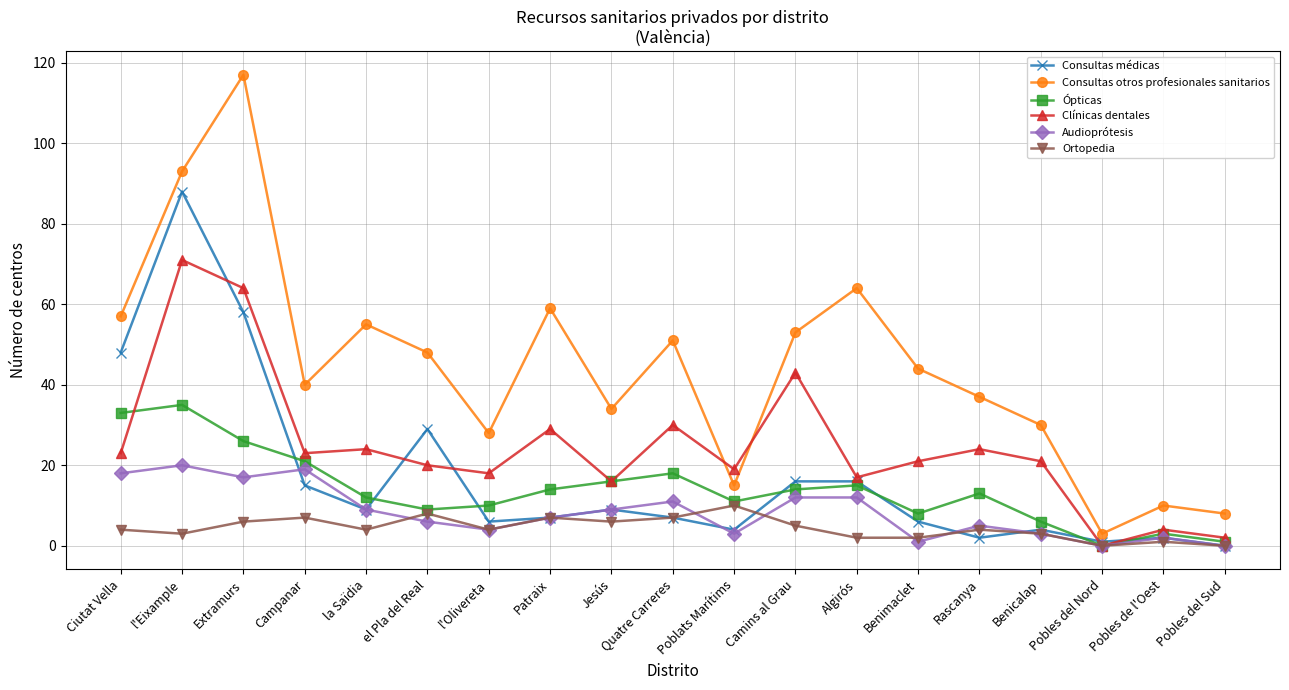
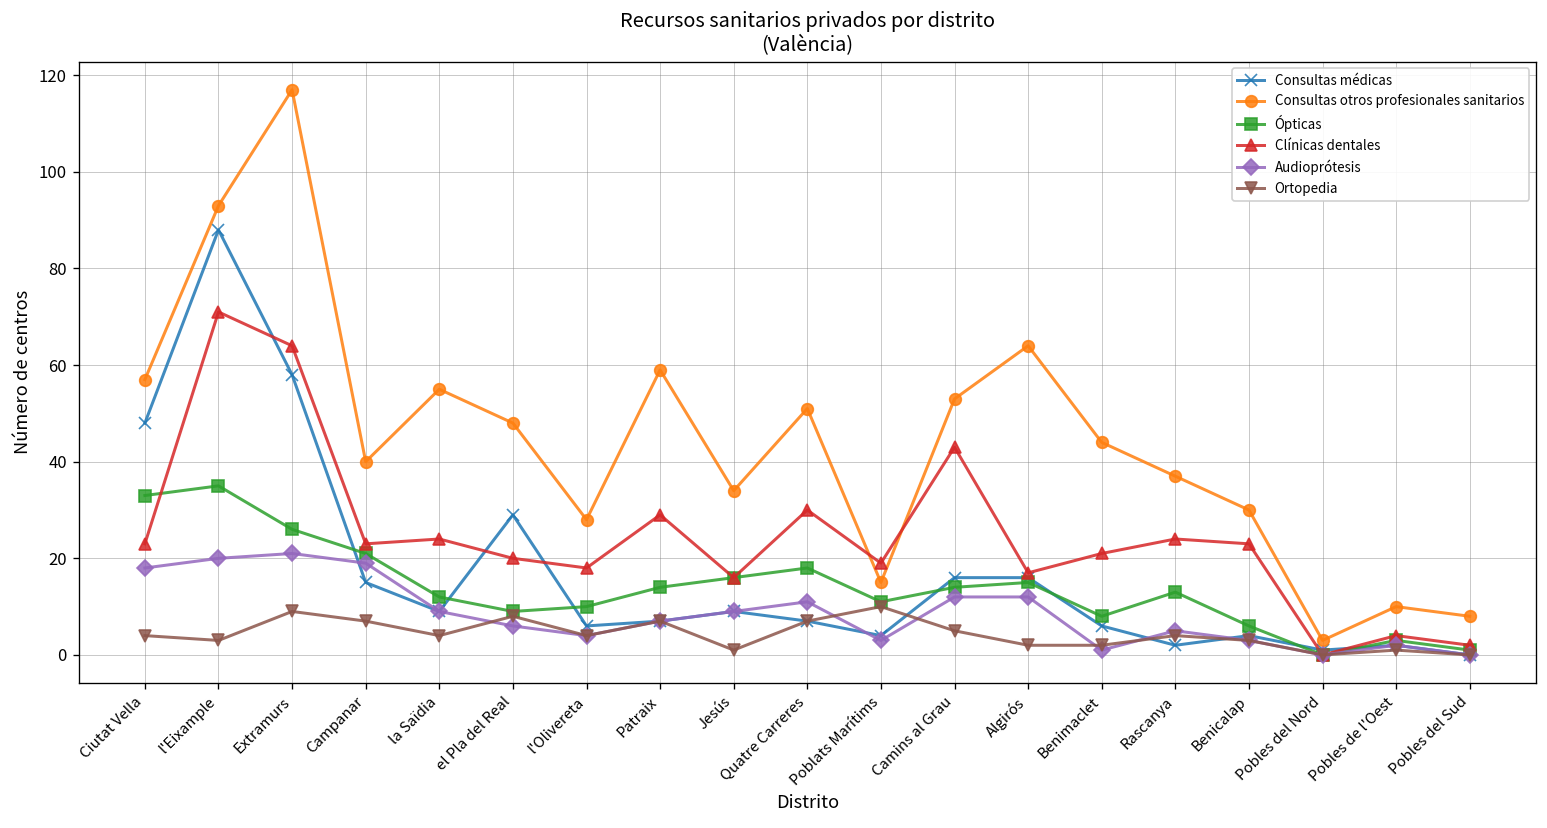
Audioprótesis, Extramurs: 17 -> 21
Ortopedia, Extramurs: 6 -> 9
Ortopedia, Jesús: 6 -> 1
Clínicas dentales, Benicalap: 21 -> 23
